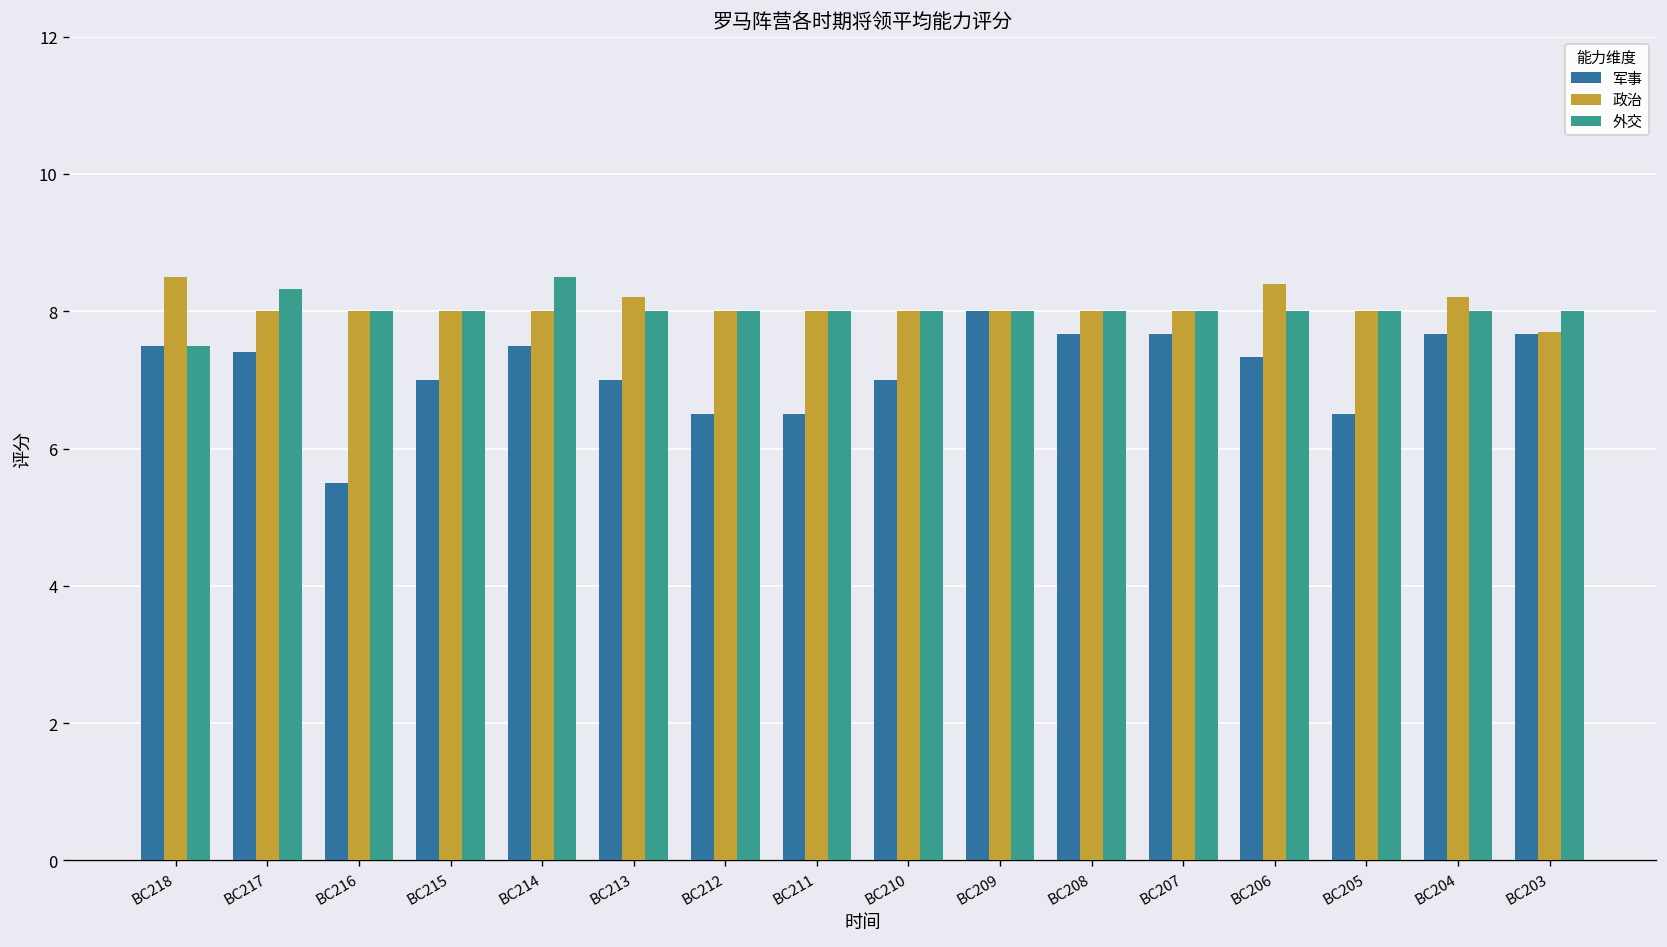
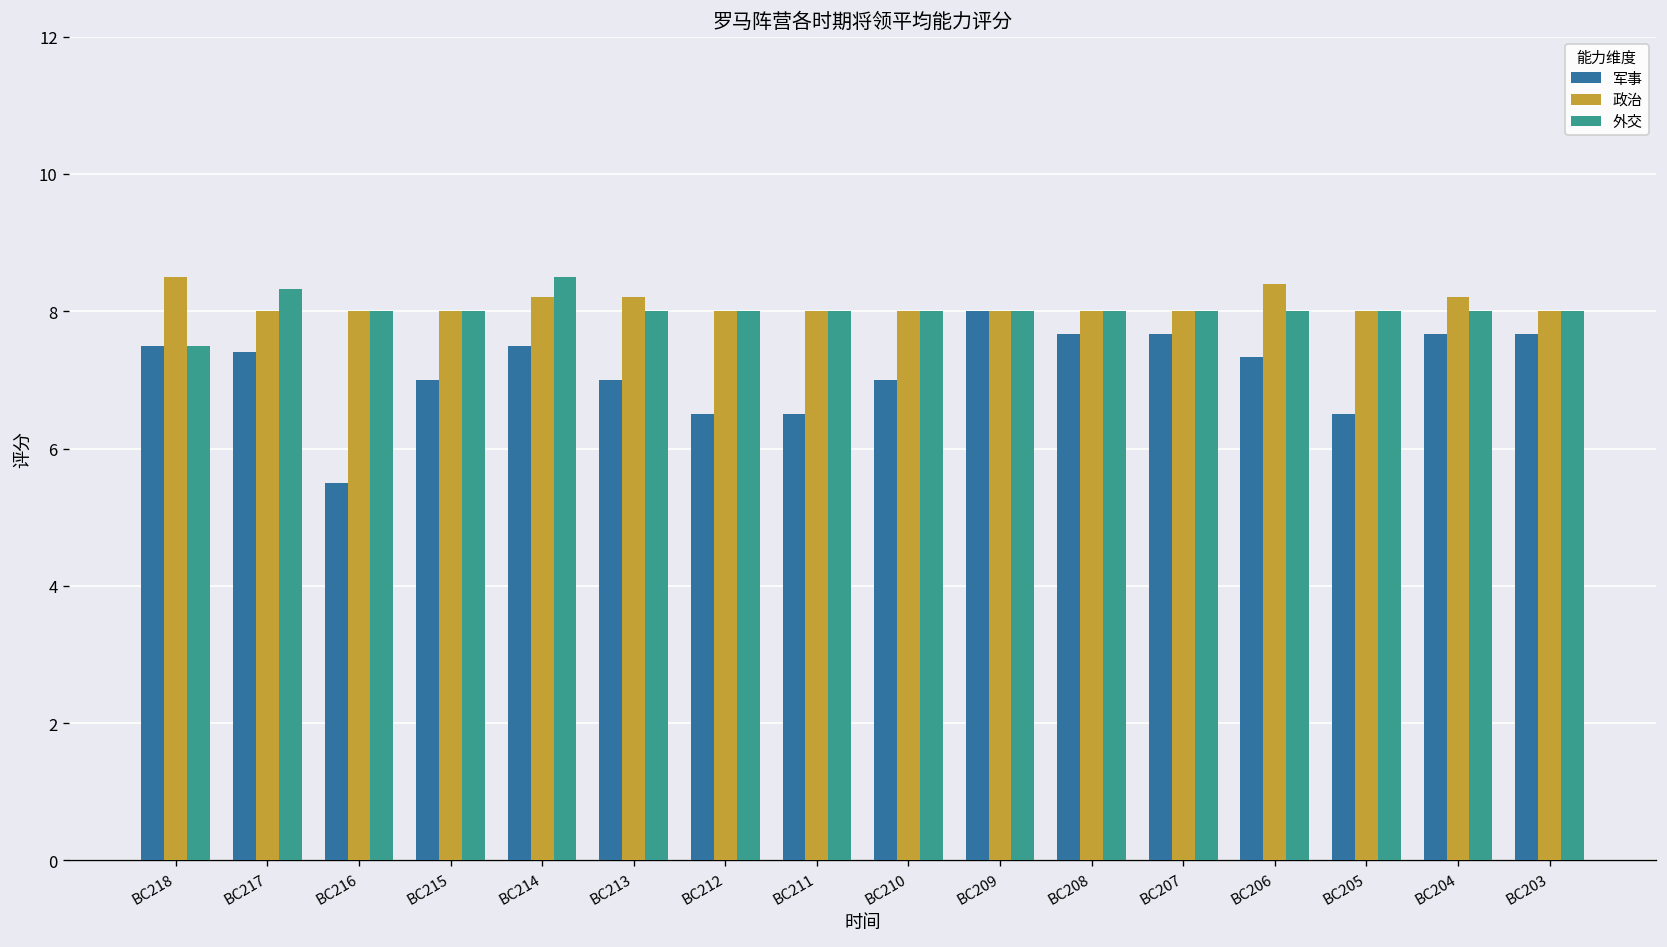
政治, BC214: 8.0 -> 8.2
政治, BC203: 7.7 -> 8.0
